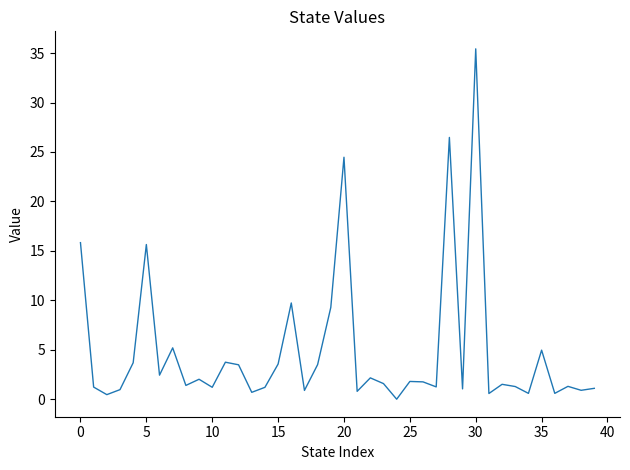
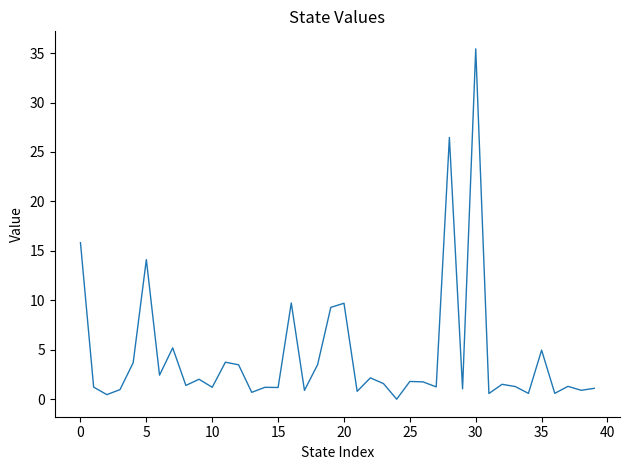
5: 16 -> 14
15: 4 -> 1
20: 24 -> 10
